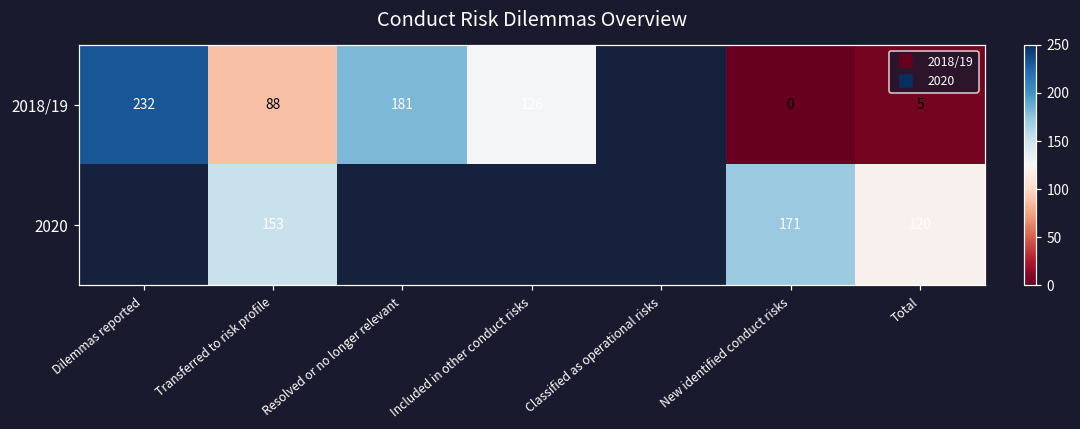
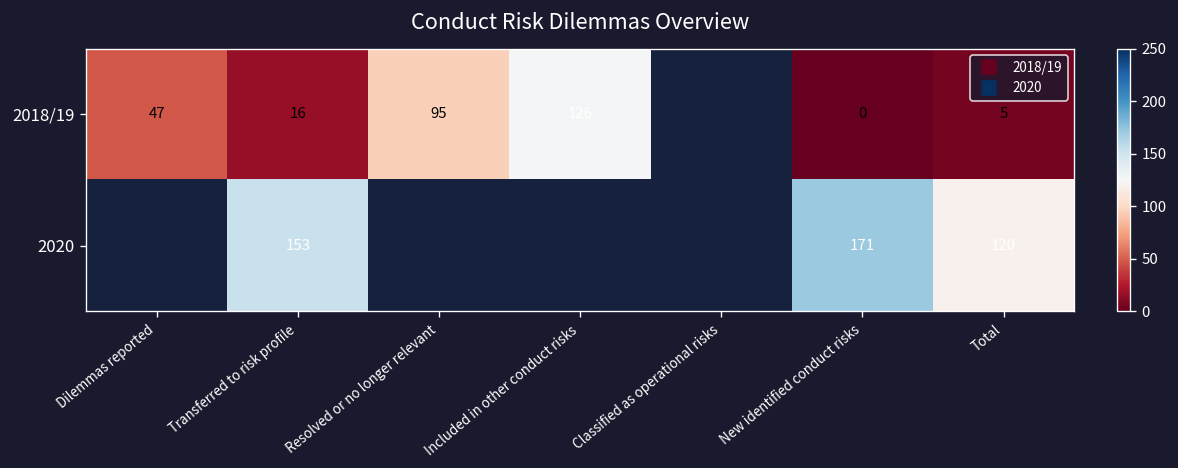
2018/19, Dilemmas reported: 232 -> 47
2018/19, Transferred to risk profile: 88 -> 16
2018/19, Resolved or no longer relevant: 181 -> 95
